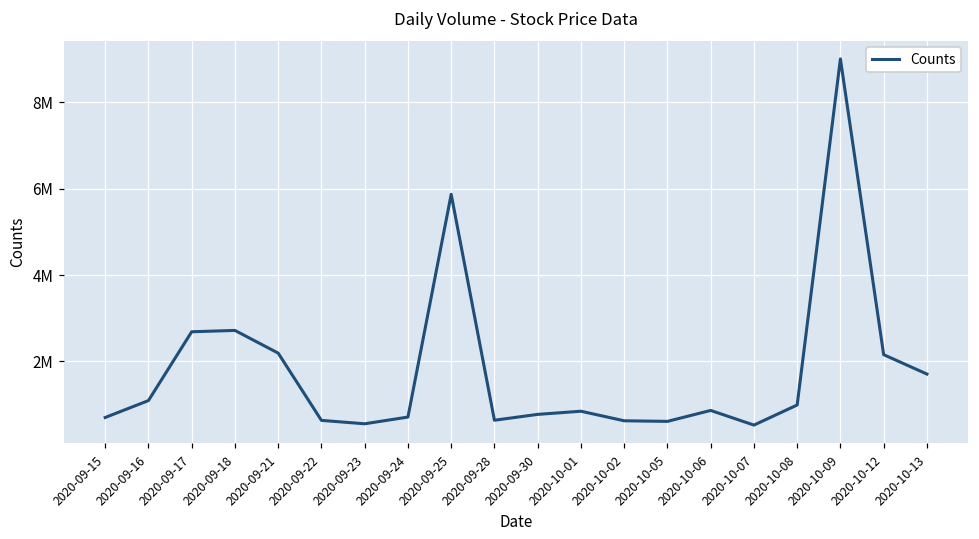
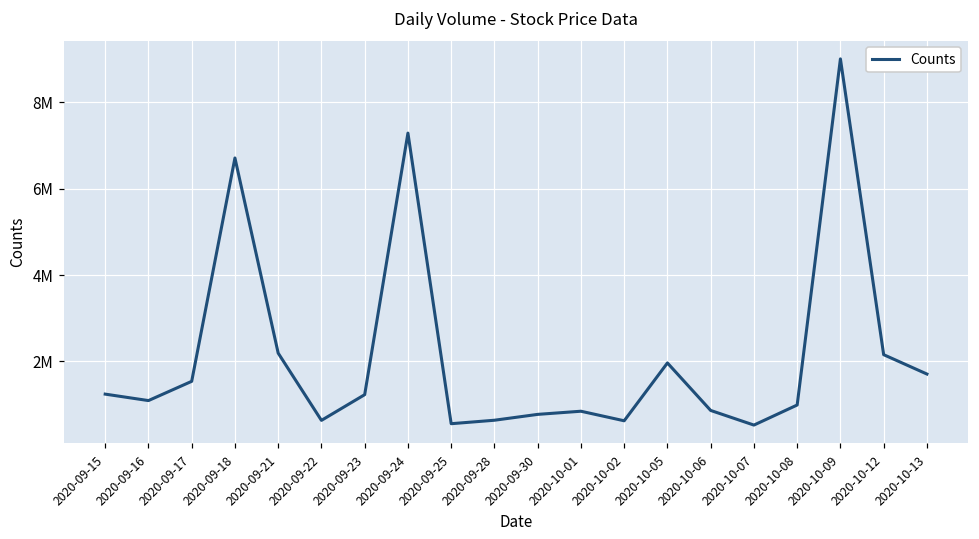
2020-09-15: 700000 -> 1200000
2020-09-17: 2700000 -> 1500000
2020-09-18: 2700000 -> 6700000
2020-09-23: 600000 -> 1200000
2020-09-24: 700000 -> 7300000
2020-09-25: 5900000 -> 600000
2020-10-05: 600000 -> 2000000
